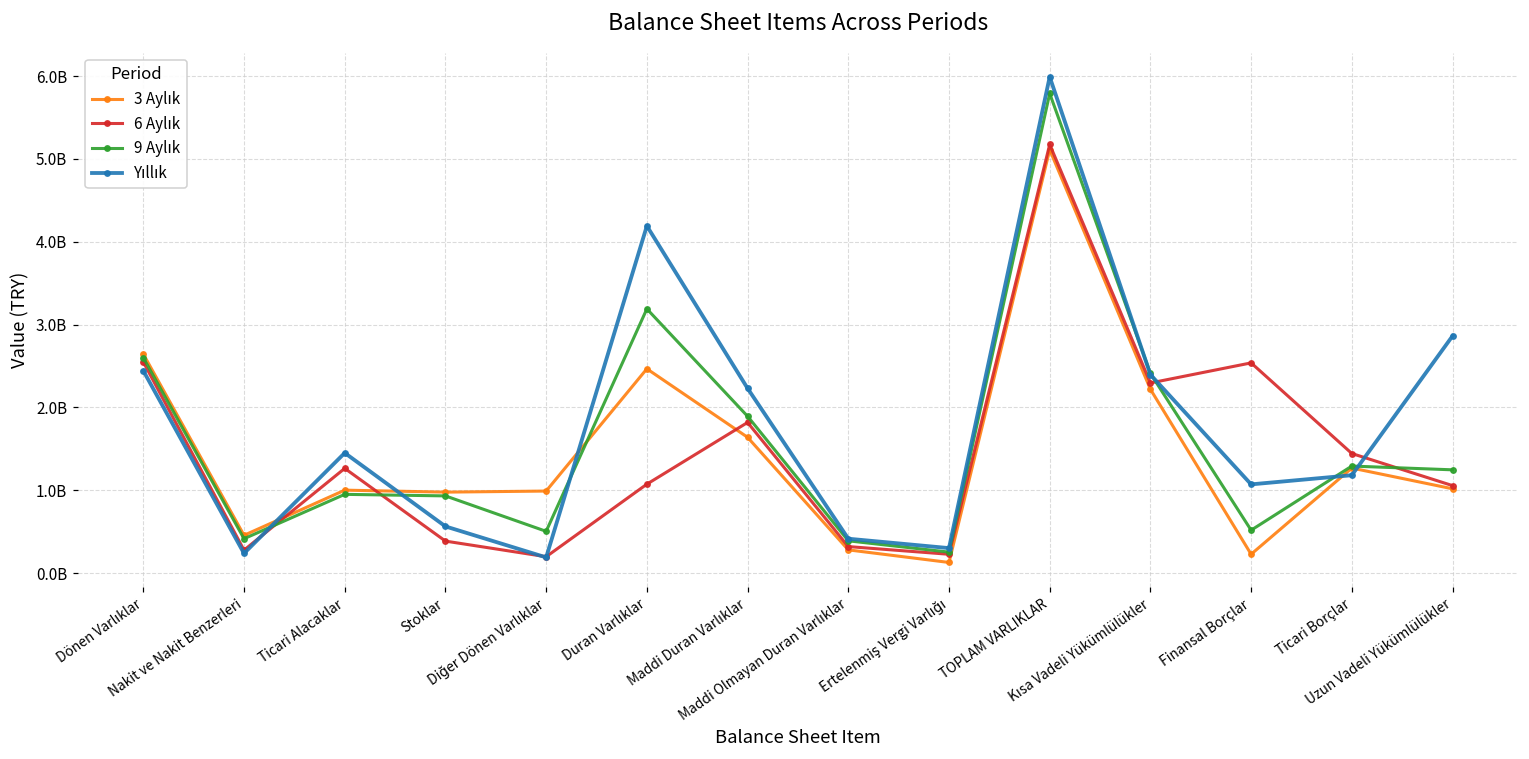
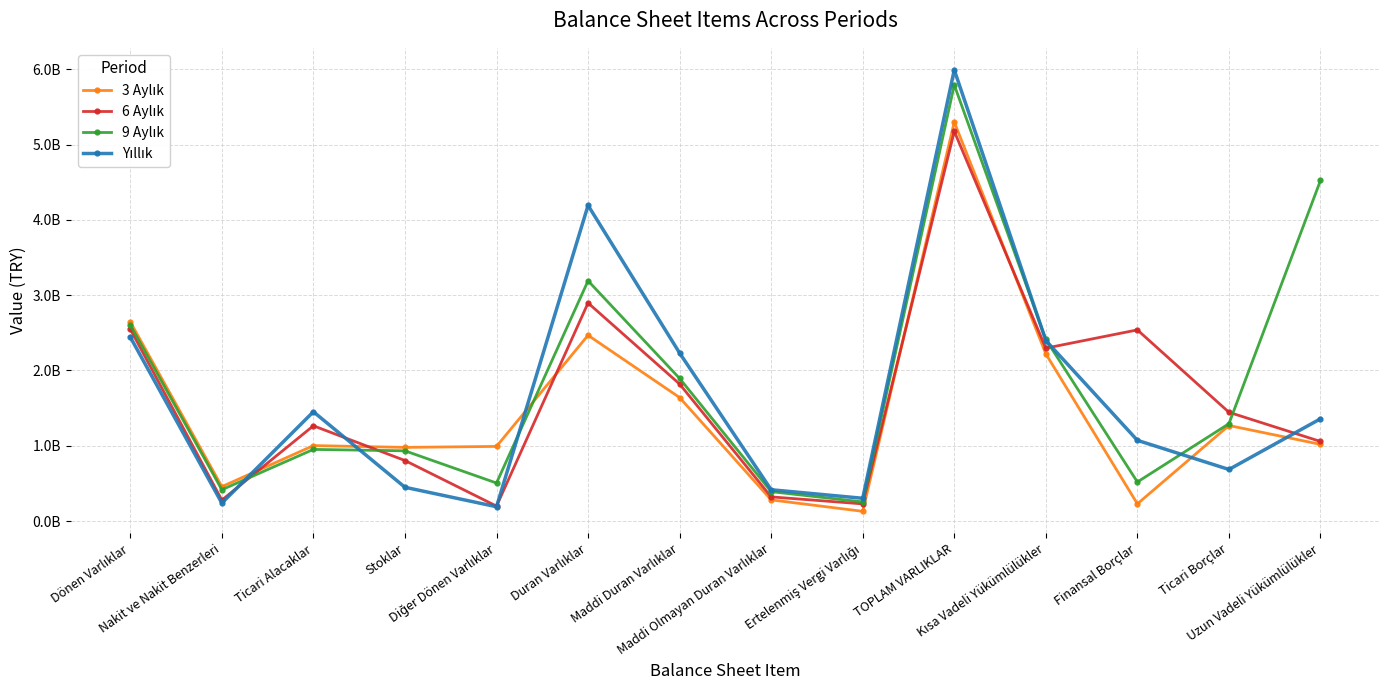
6 Aylık, Stoklar: 400000000 -> 800000000
Yıllık, Stoklar: 600000000 -> 400000000
6 Aylık, Duran Varlıklar: 1100000000 -> 2900000000
3 Aylık, TOPLAM VARLIKLAR: 5100000000 -> 5300000000
Yıllık, Ticari Borçlar: 1200000000 -> 700000000
9 Aylık, Uzun Vadeli Yükümlülükler: 1200000000 -> 4500000000
Yıllık, Uzun Vadeli Yükümlülükler: 2900000000 -> 1400000000
